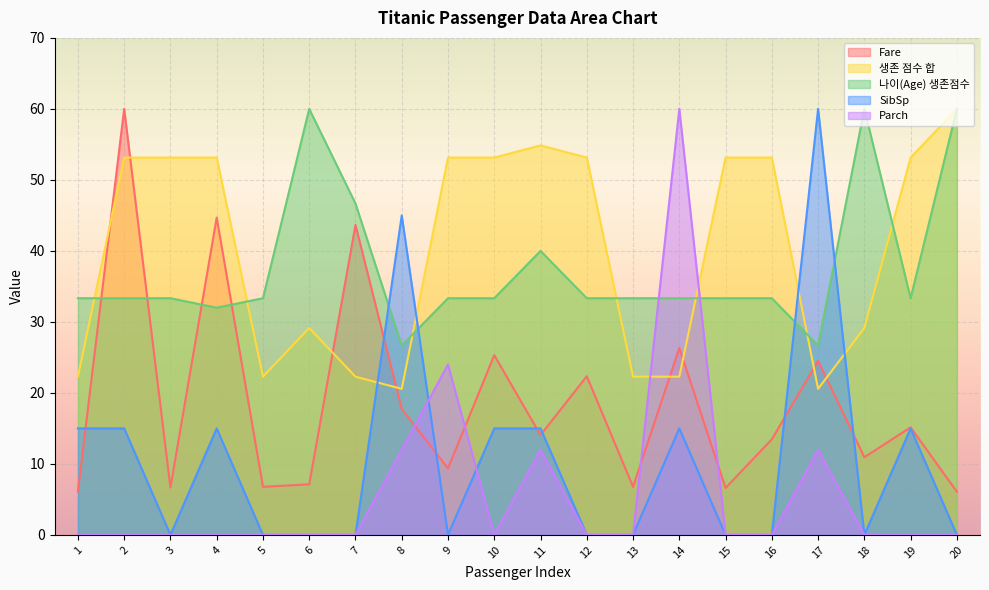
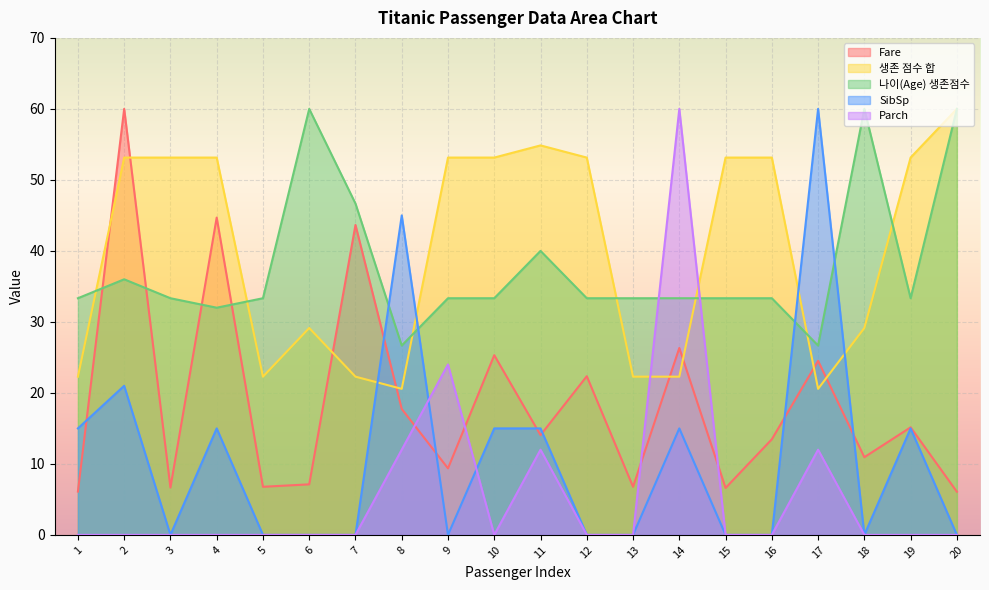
나이(Age) 생존점수, 2: 33 -> 36
SibSp, 2: 15 -> 21
